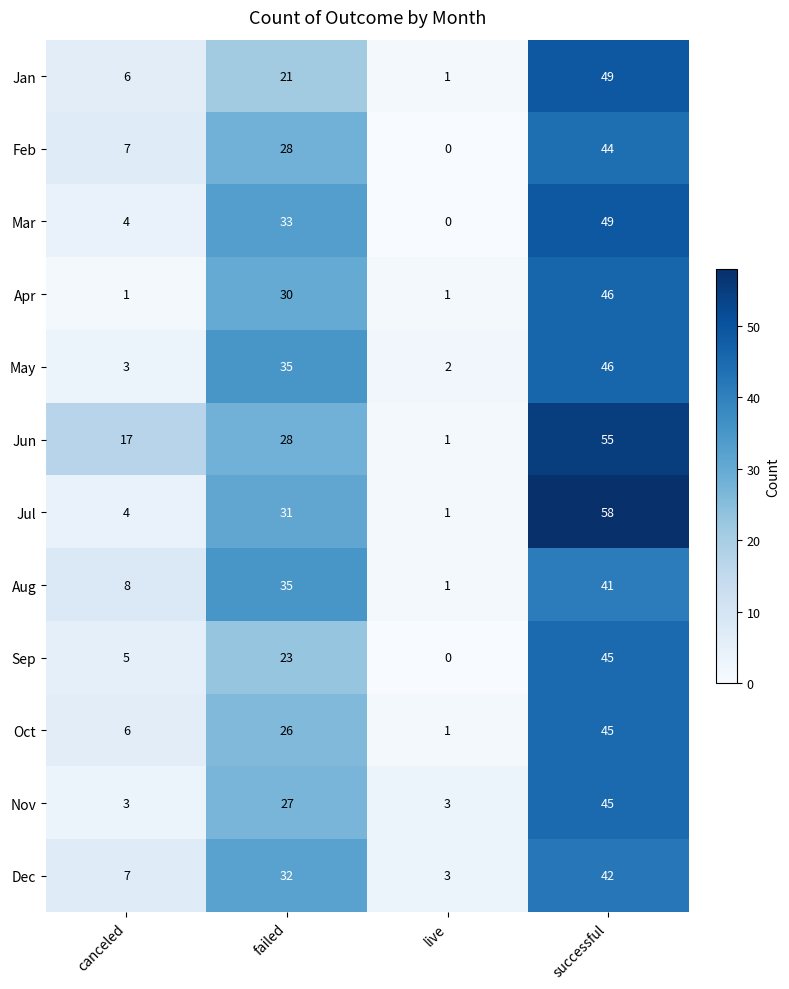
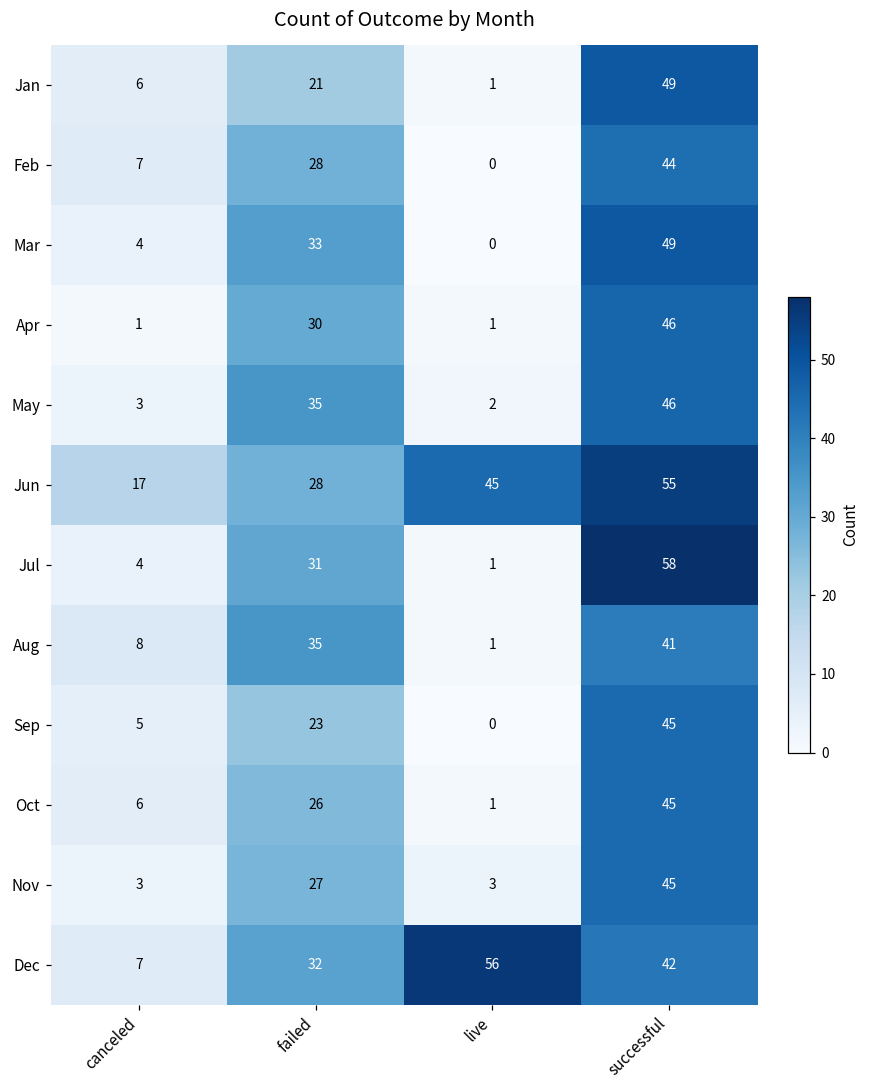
Jun, live: 1 -> 45
Dec, live: 3 -> 56
